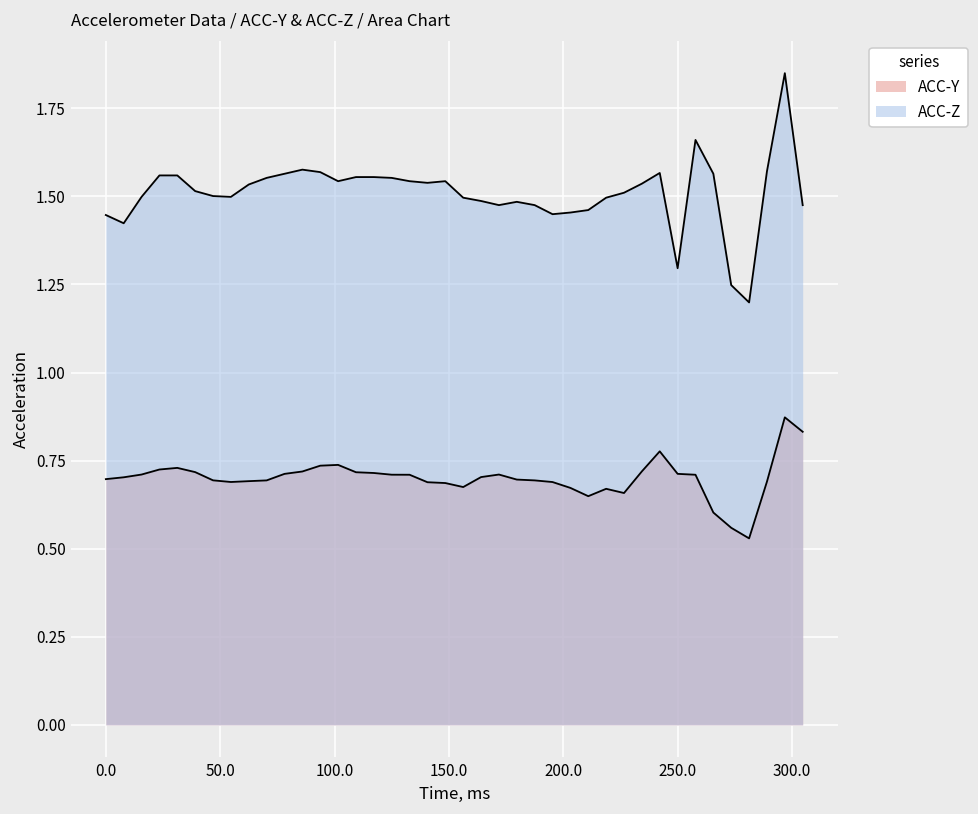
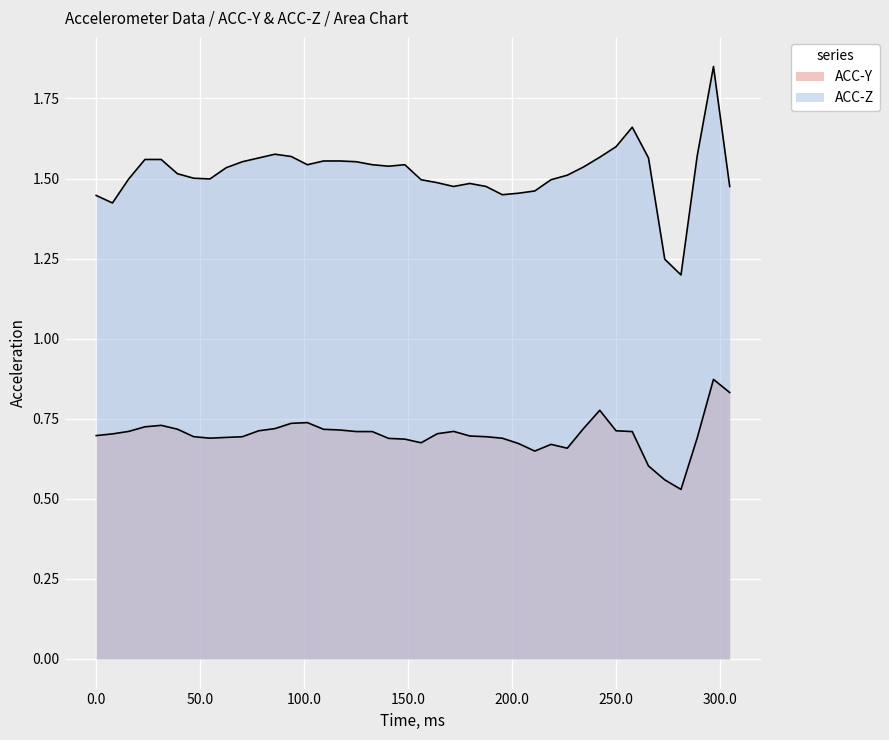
ACC-Z, 250.0: 1.30 -> 1.60
